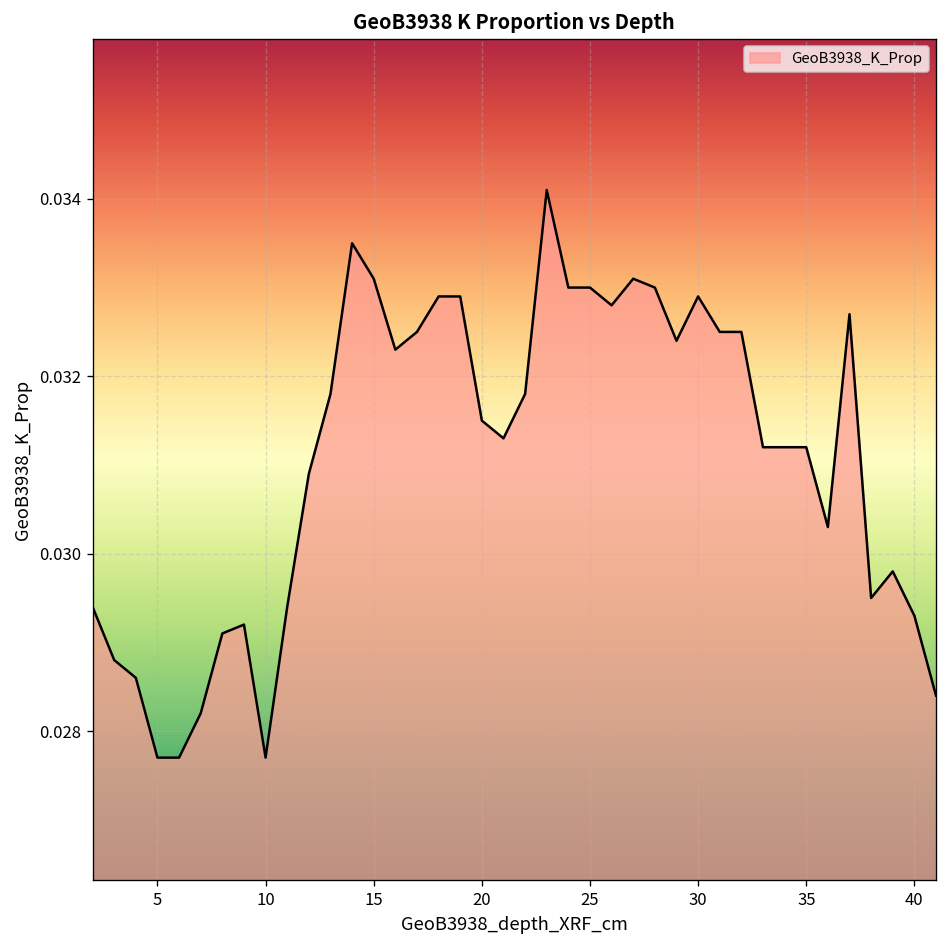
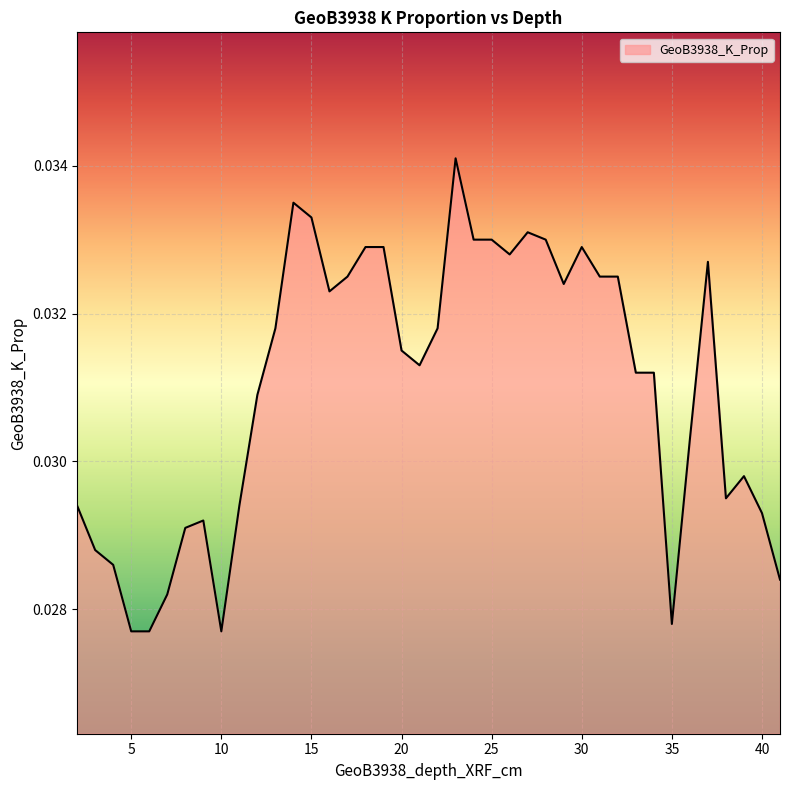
15: 0.0331 -> 0.0333
35: 0.0312 -> 0.0278
